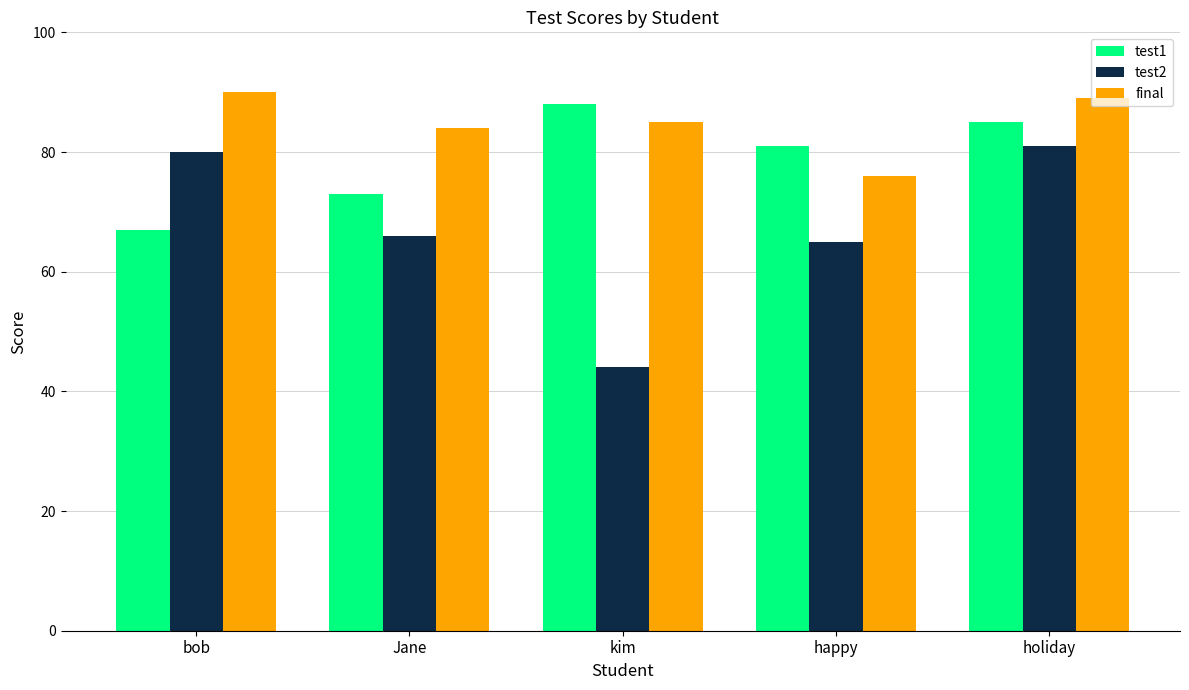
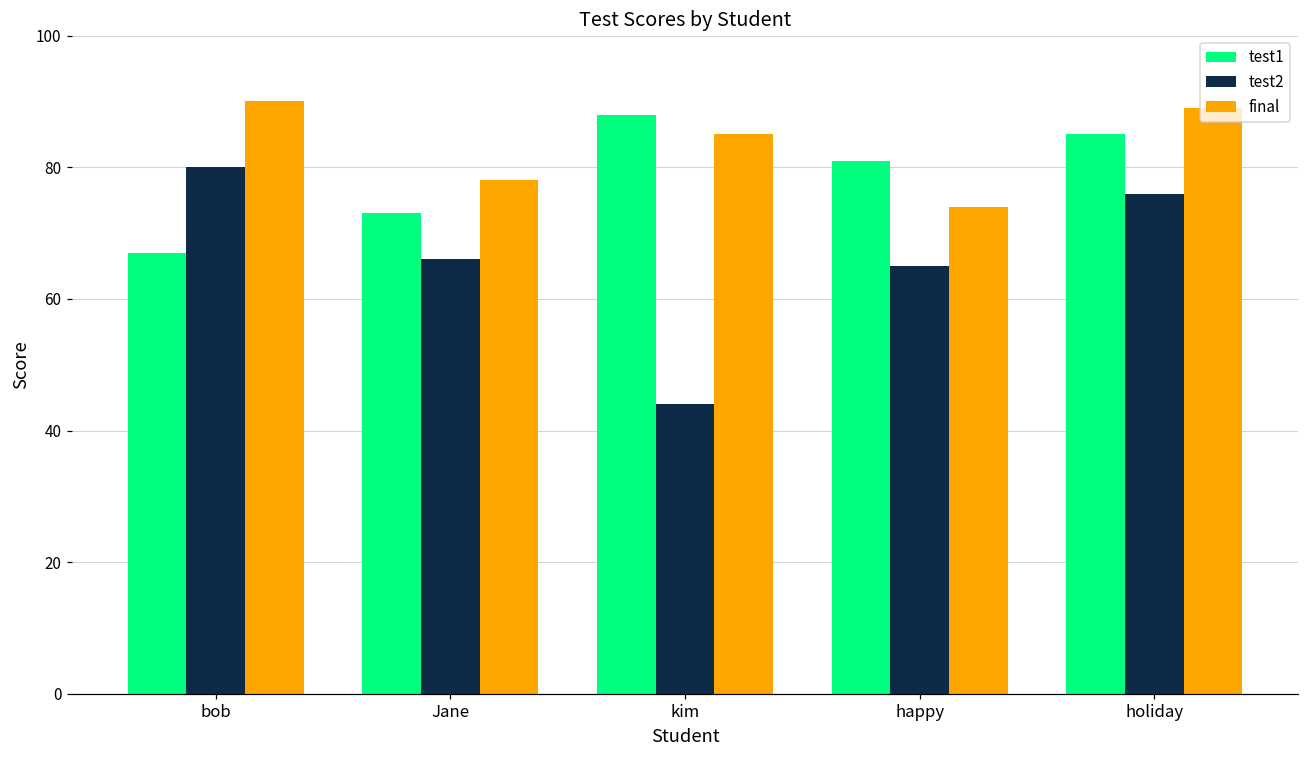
final, Jane: 84 -> 78
final, happy: 76 -> 74
test2, holiday: 81 -> 76
